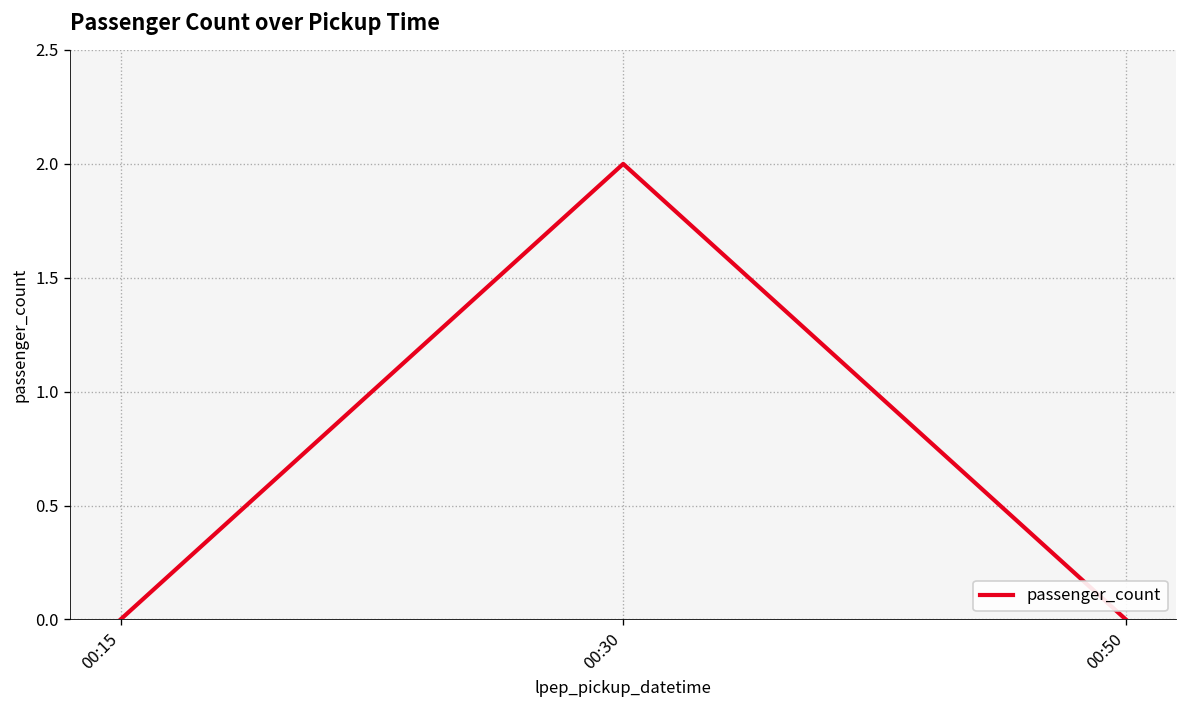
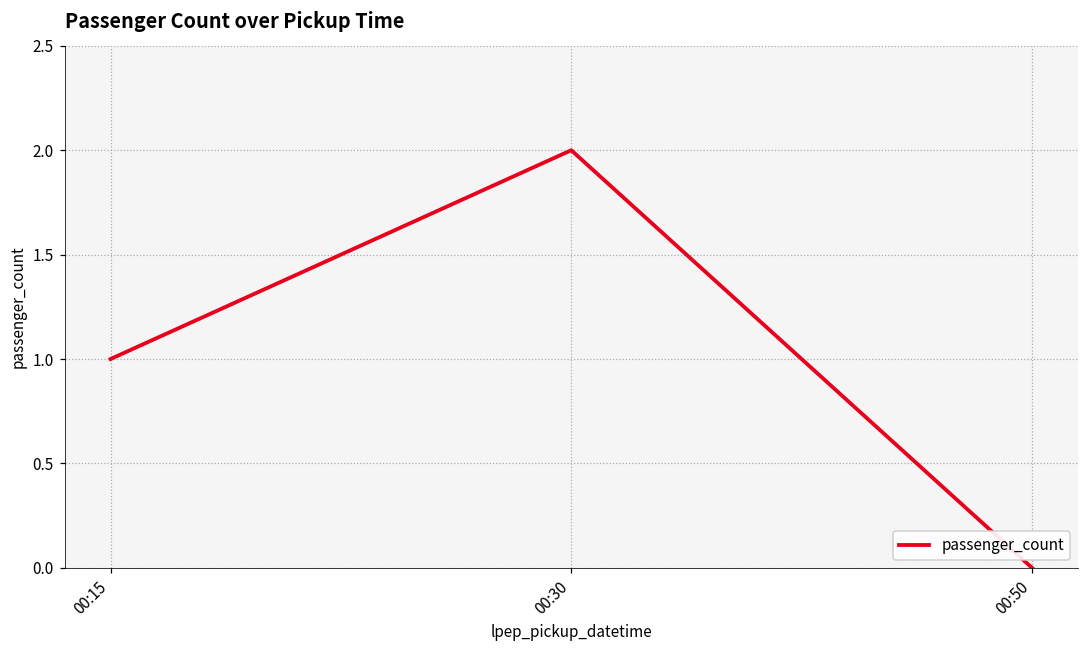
00:15: 0 -> 1
